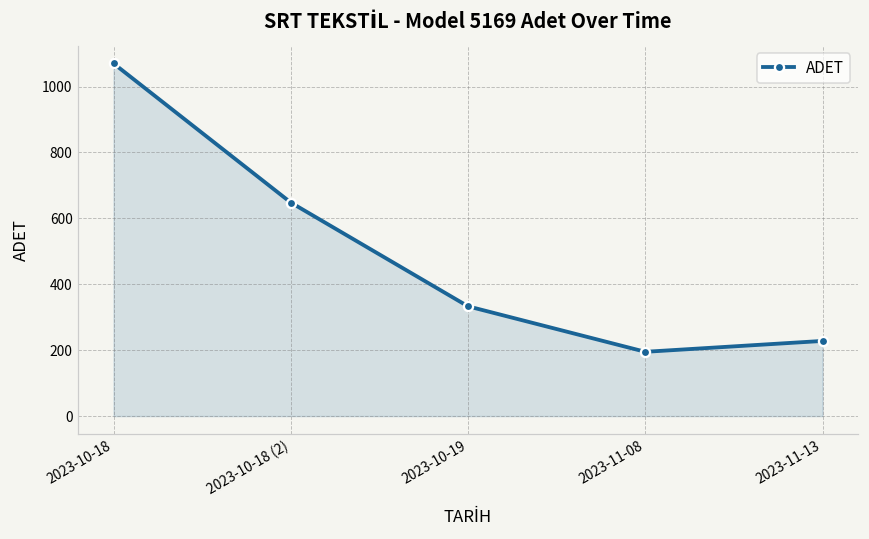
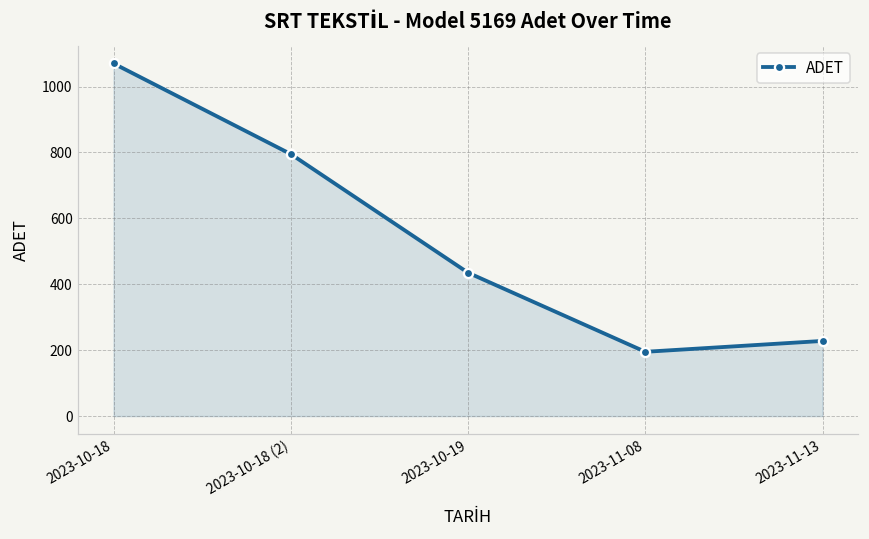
2023-10-18 (2): 650 -> 800
2023-10-19: 330 -> 440
